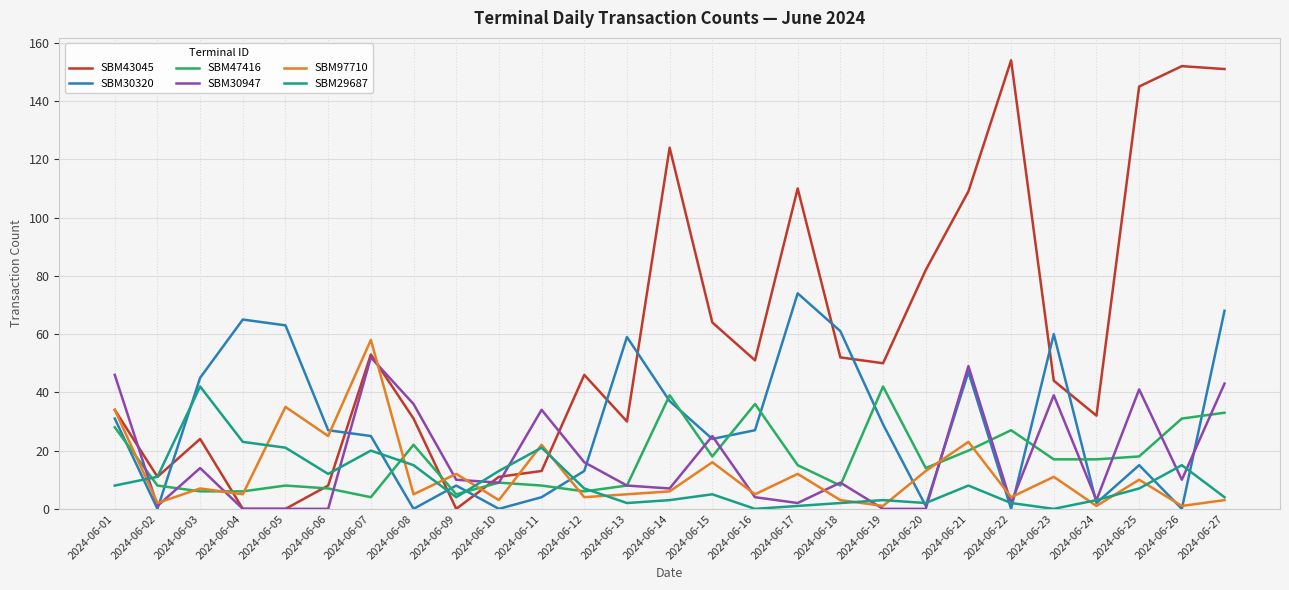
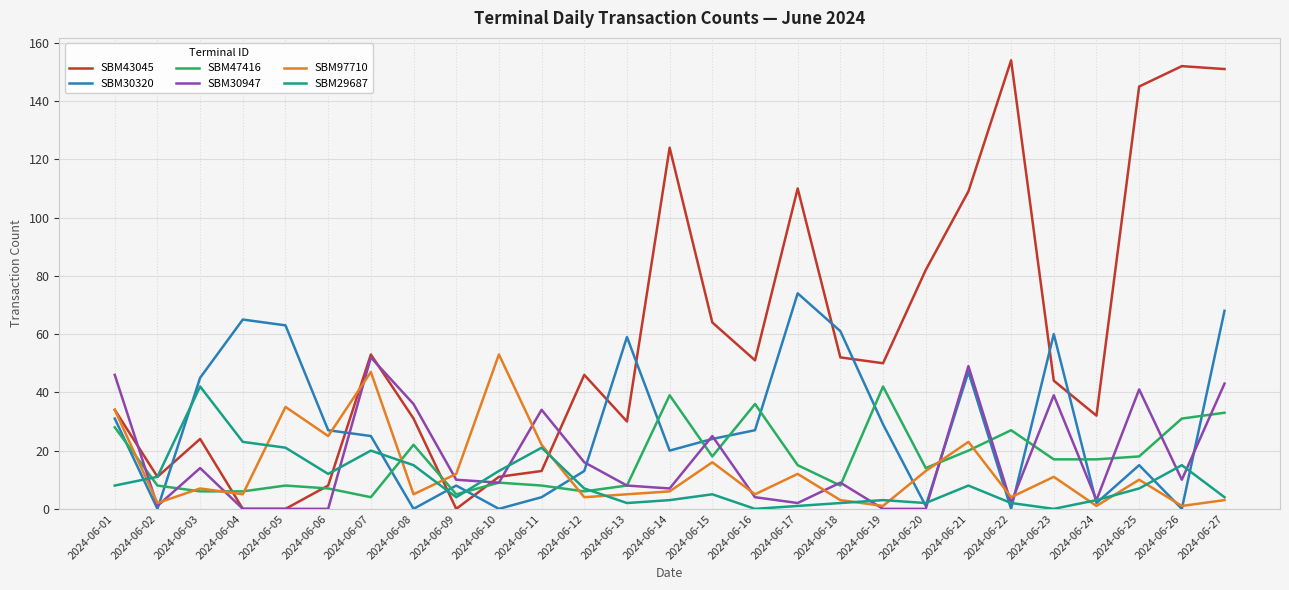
SBM97710, 2024-06-07: 58 -> 47
SBM97710, 2024-06-10: 3 -> 53
SBM30320, 2024-06-14: 37 -> 20
